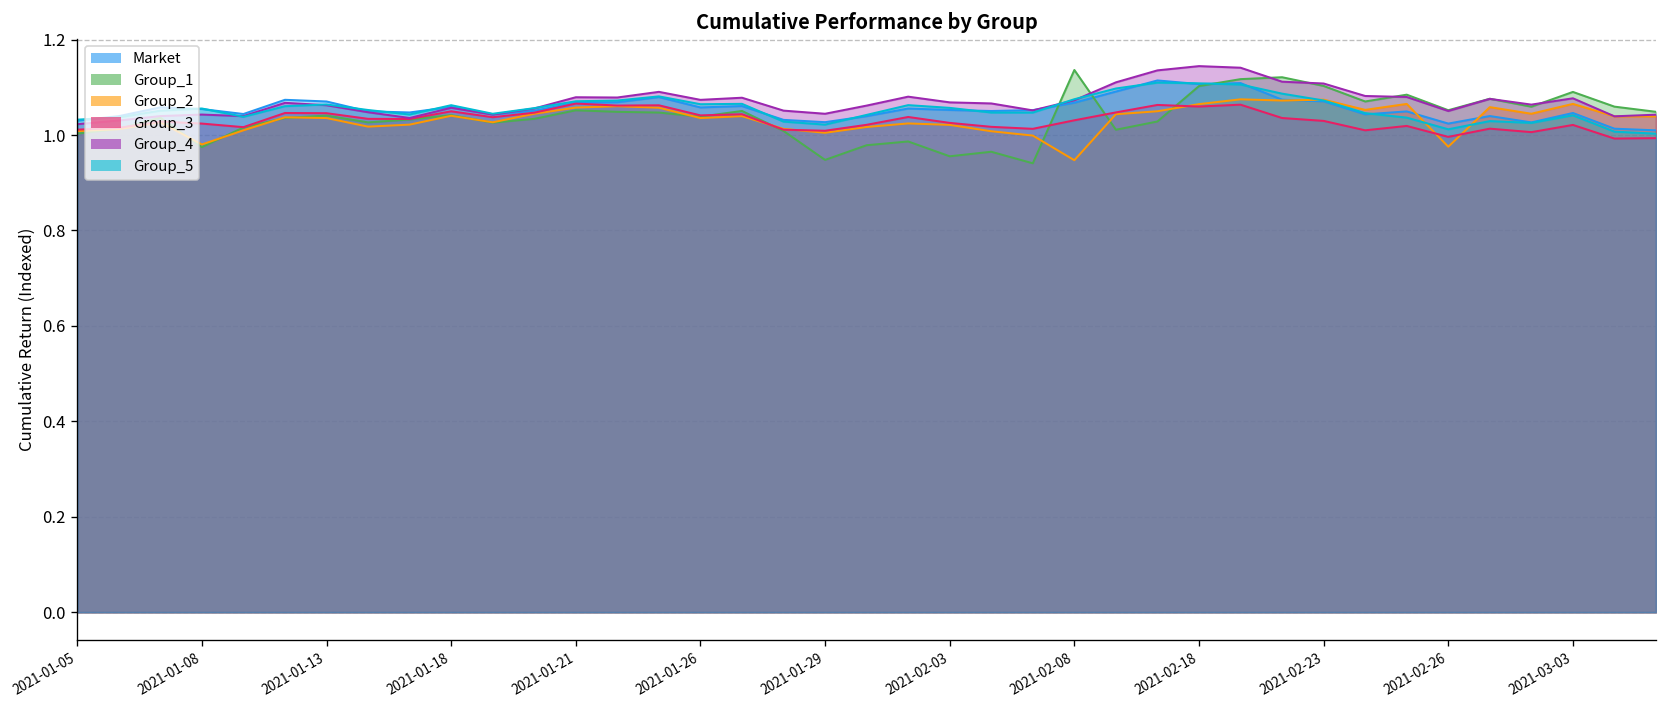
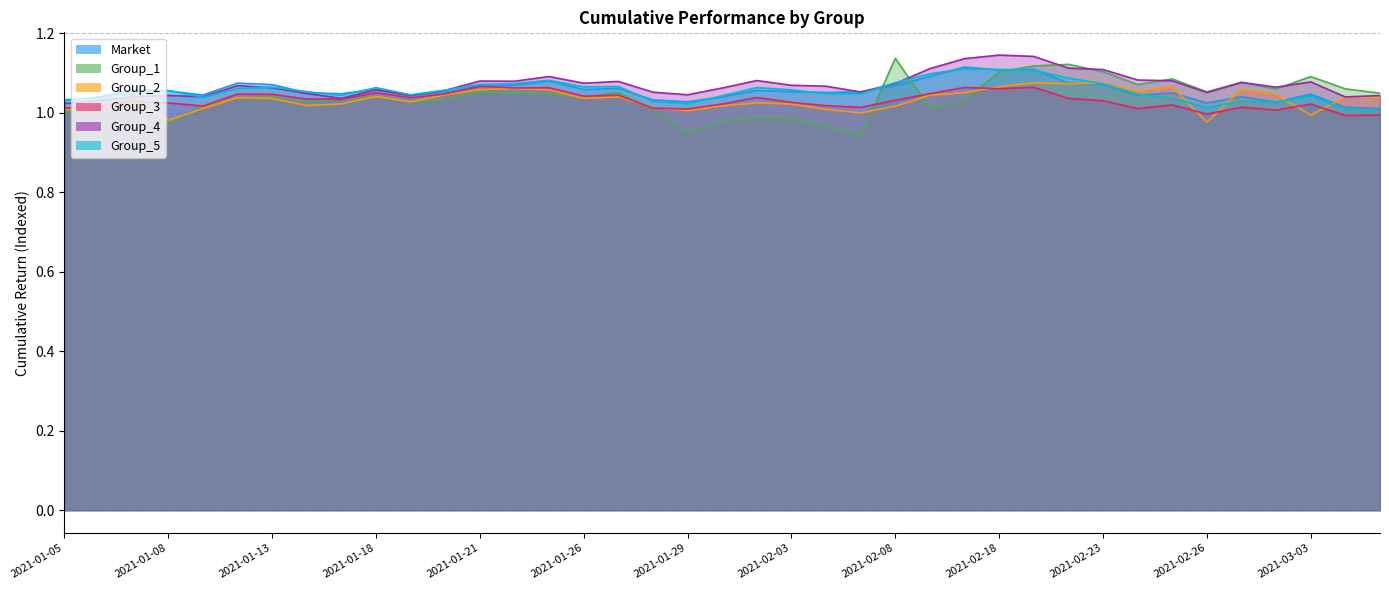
Group_1, 2021-02-03: 0.96 -> 0.99
Group_2, 2021-02-08: 0.95 -> 1.02
Group_2, 2021-03-03: 1.07 -> 0.99
